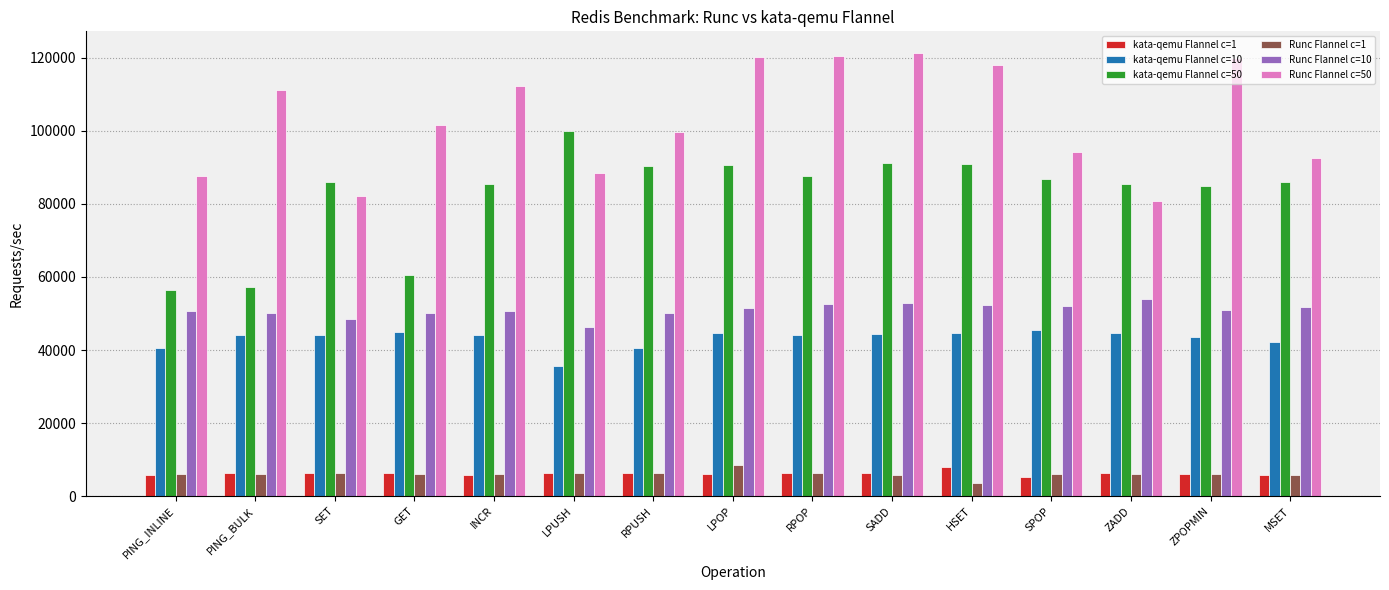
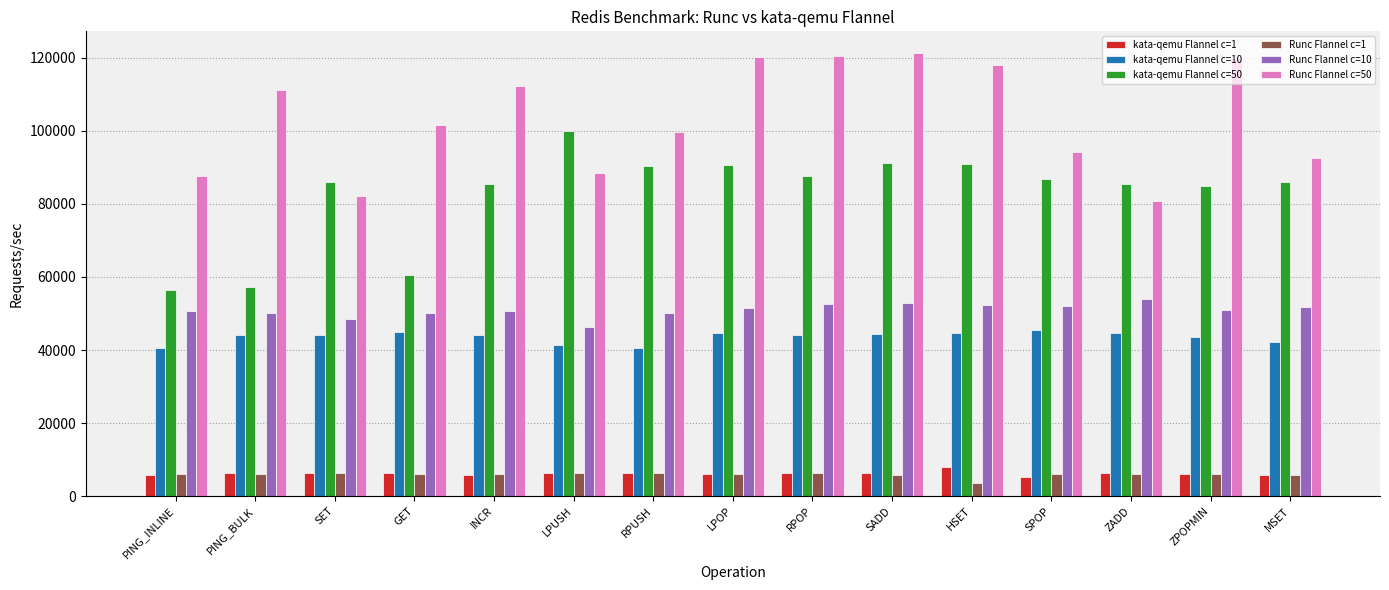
kata-qemu Flannel c=10, LPUSH: 36000 -> 41000
Runc Flannel c=1, LPOP: 9000 -> 6000
